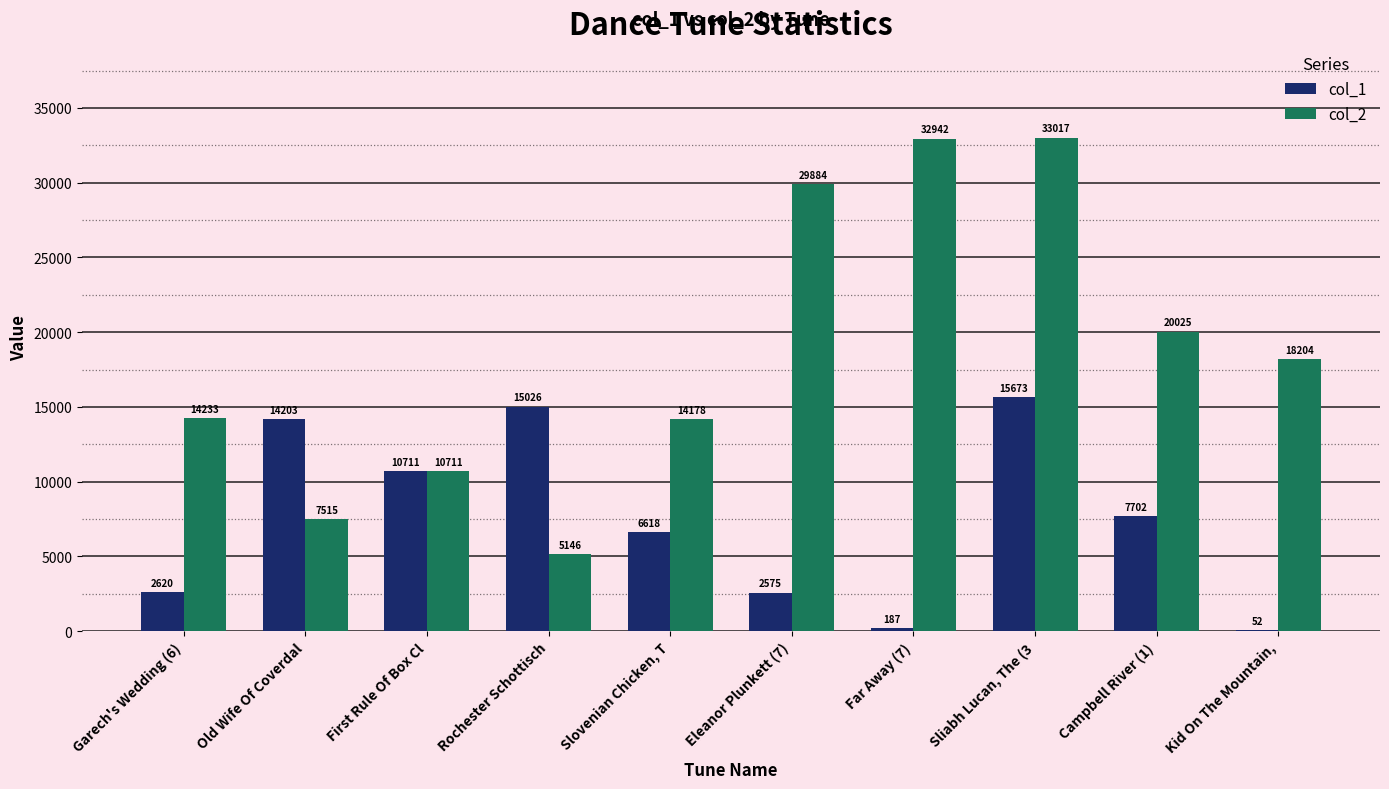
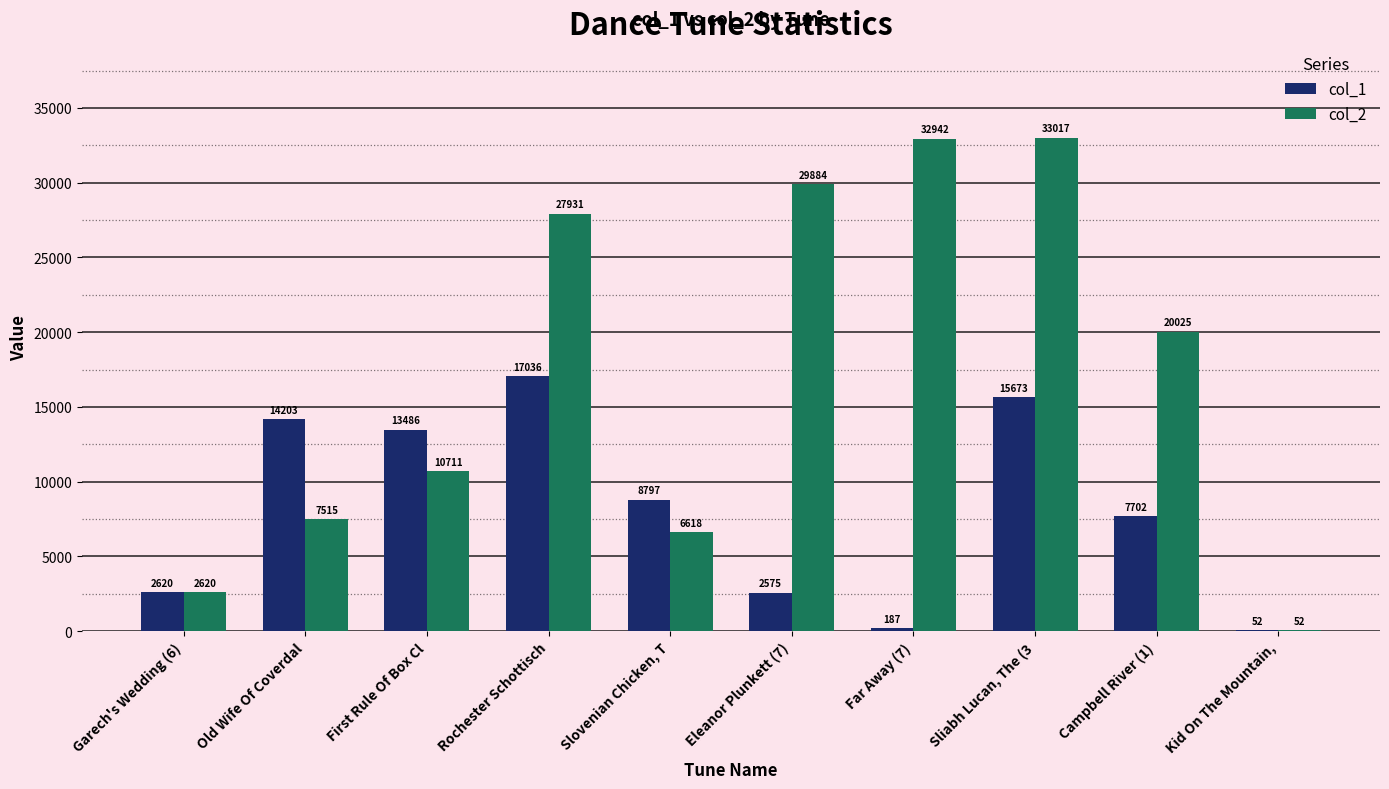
col_2, Garech's Wedding (6): 14233 -> 2620
col_1, First Rule Of Box Cl: 10711 -> 13486
col_1, Rochester Schottisch: 15026 -> 17036
col_2, Rochester Schottisch: 5146 -> 27931
col_1, Slovenian Chicken, T: 6618 -> 8797
col_2, Slovenian Chicken, T: 14178 -> 6618
col_2, Kid On The Mountain,: 18204 -> 52
